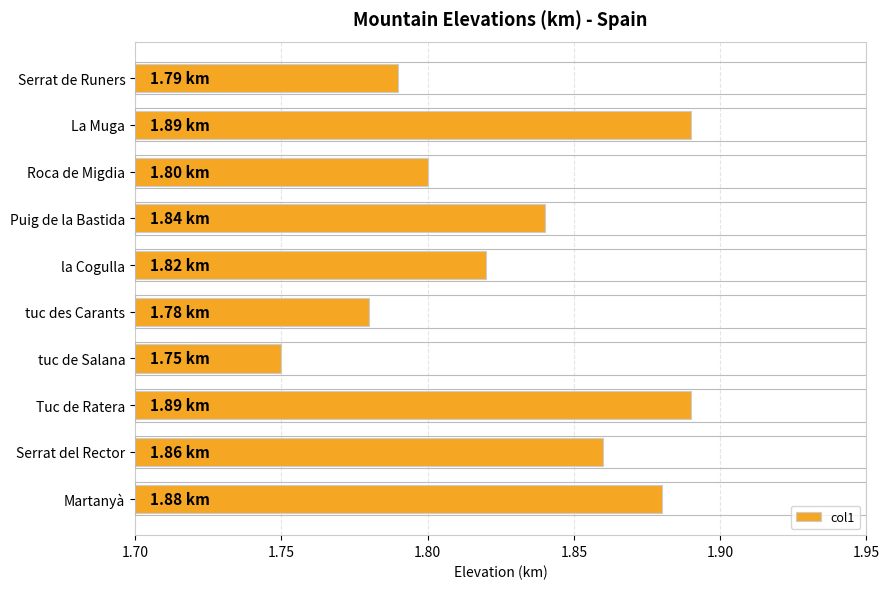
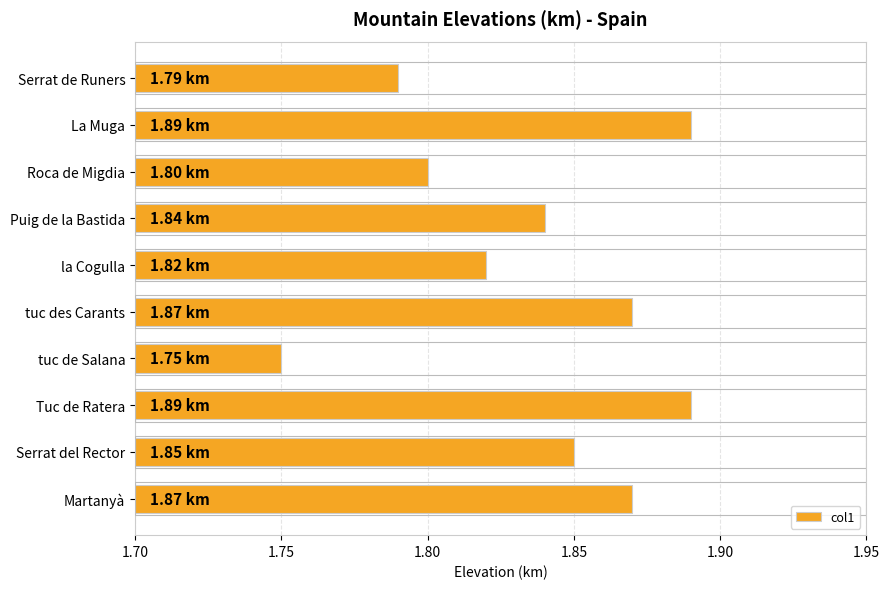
tuc des Carants: 1.78 -> 1.87
Serrat del Rector: 1.86 -> 1.85
Martanyà: 1.88 -> 1.87
